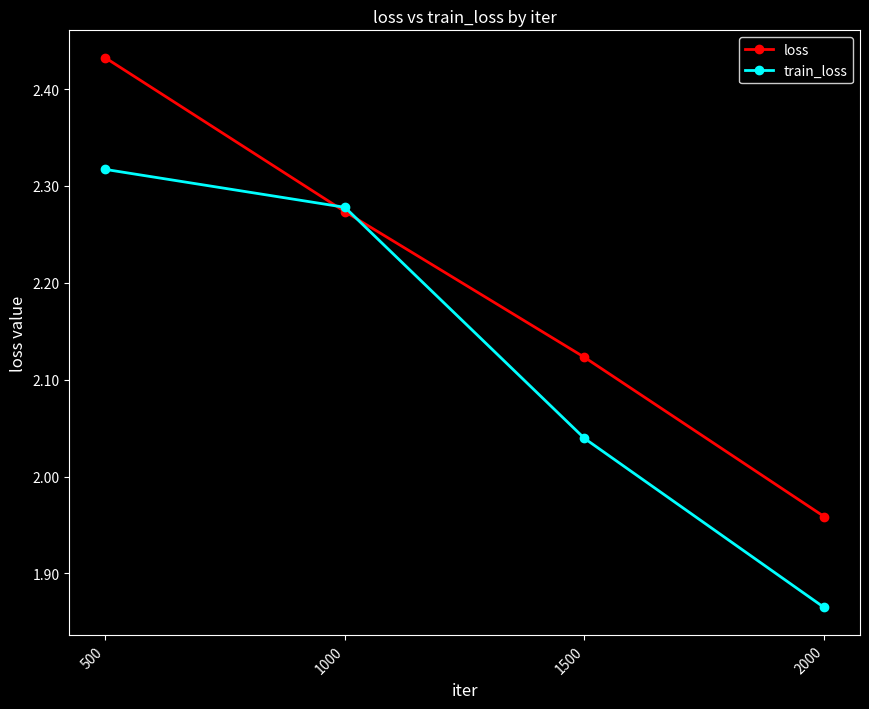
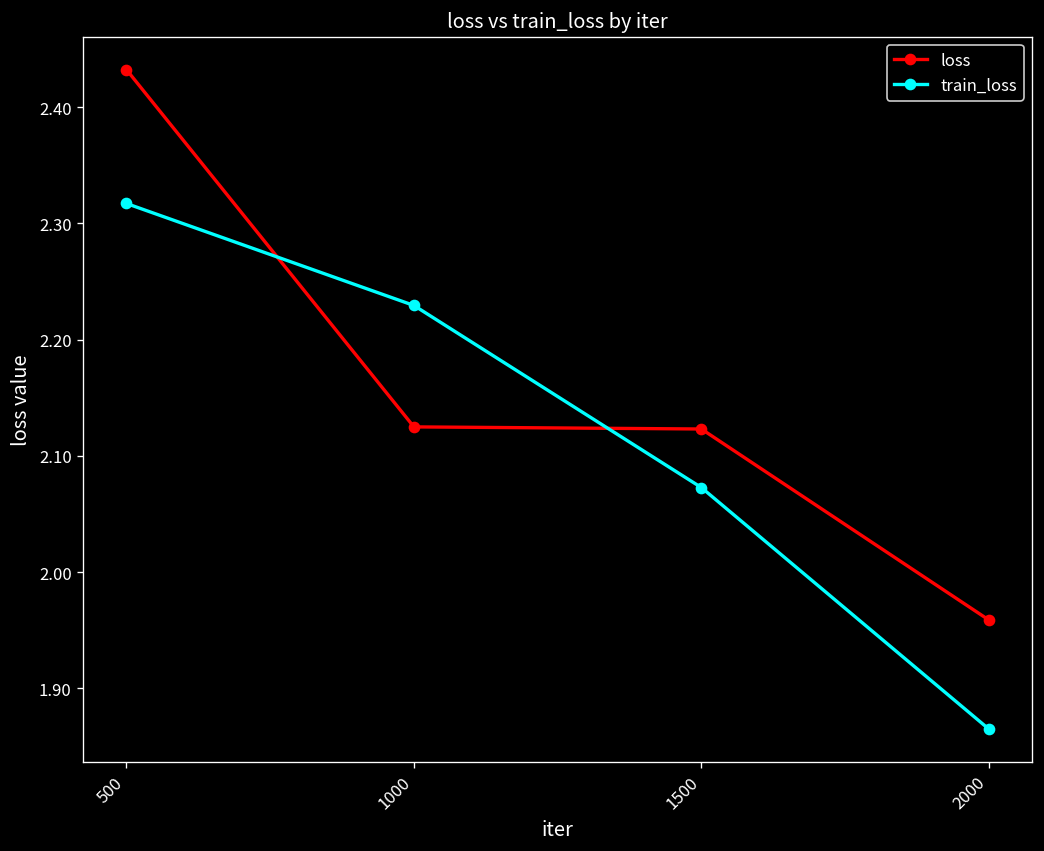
loss, 1000: 2.27 -> 2.12
train_loss, 1000: 2.28 -> 2.23
train_loss, 1500: 2.04 -> 2.07
